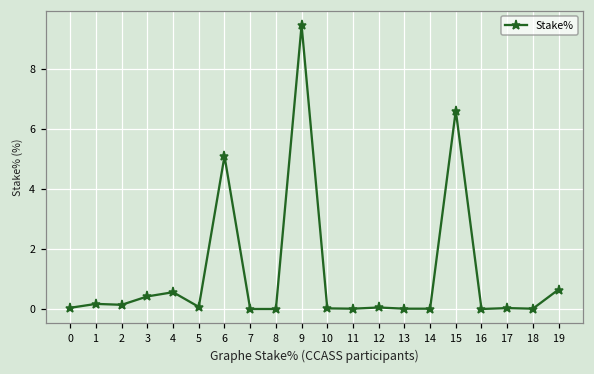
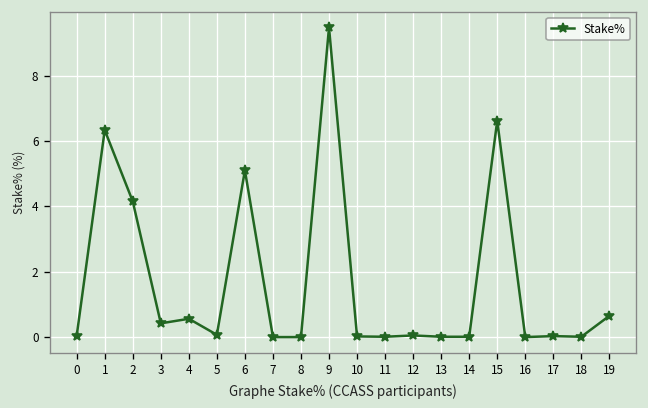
1: 0.2 -> 6.3
2: 0.1 -> 4.2
